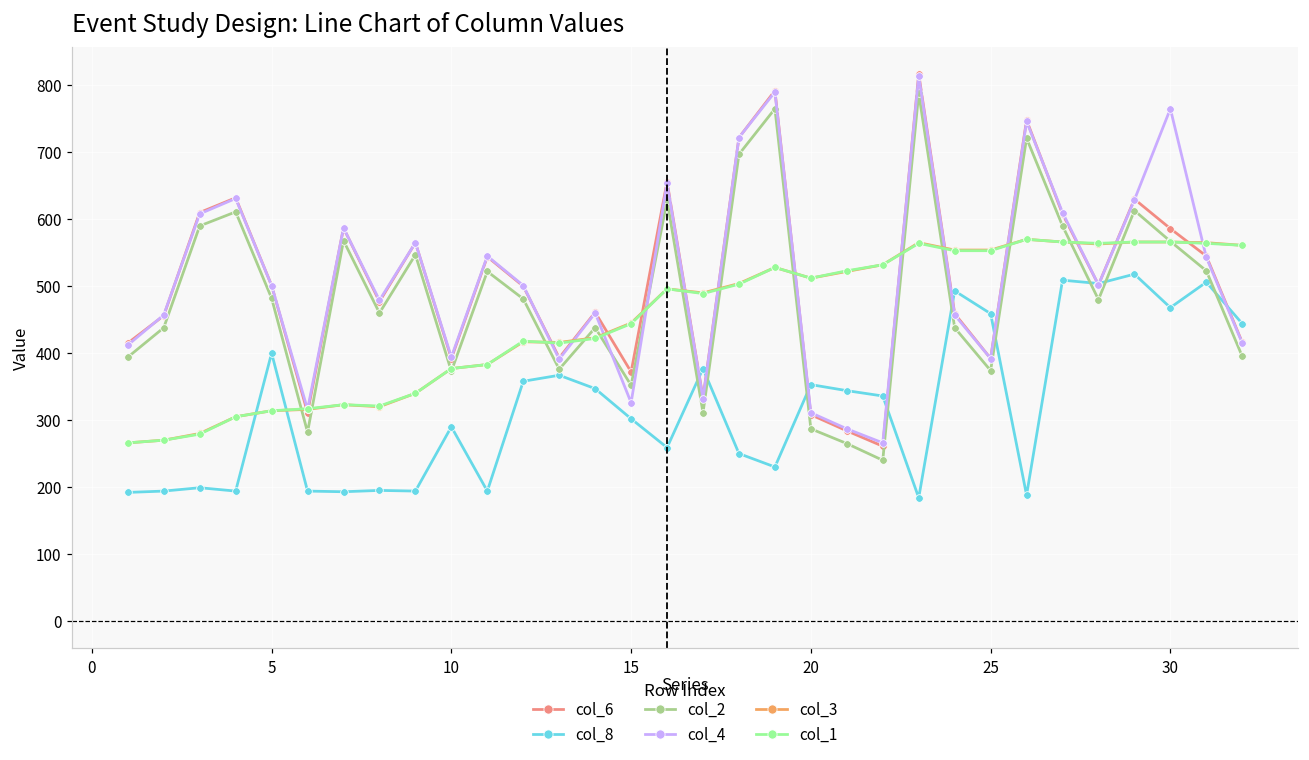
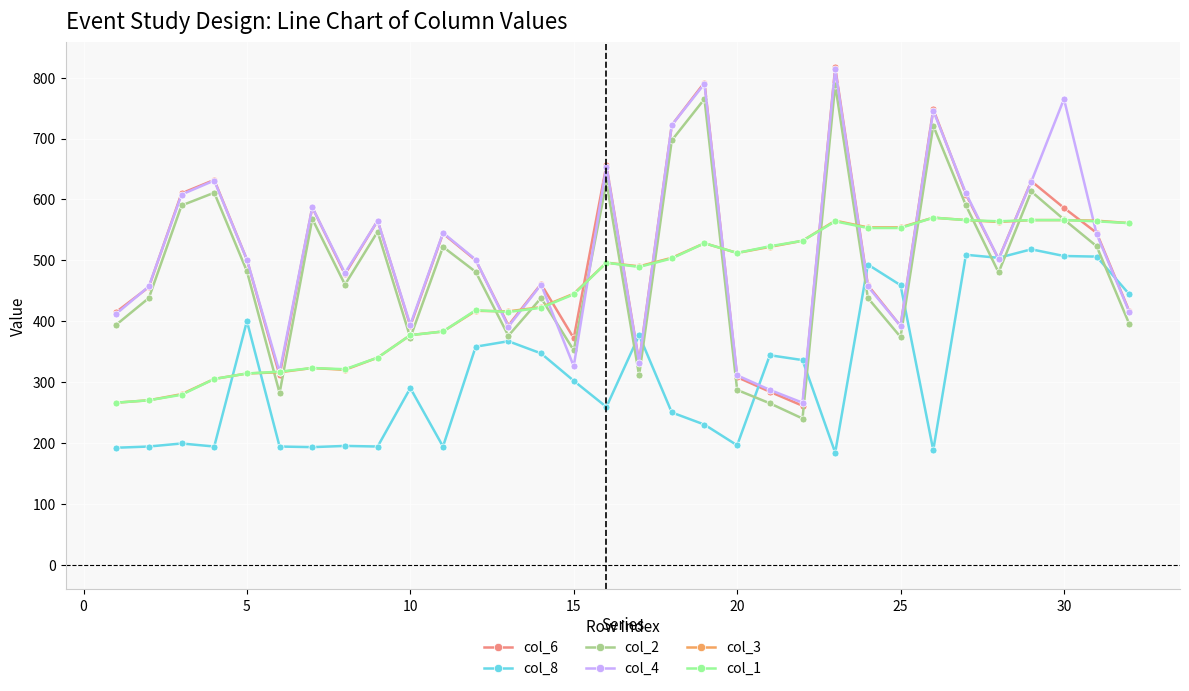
col_8, 20: 350 -> 200
col_8, 30: 470 -> 510
